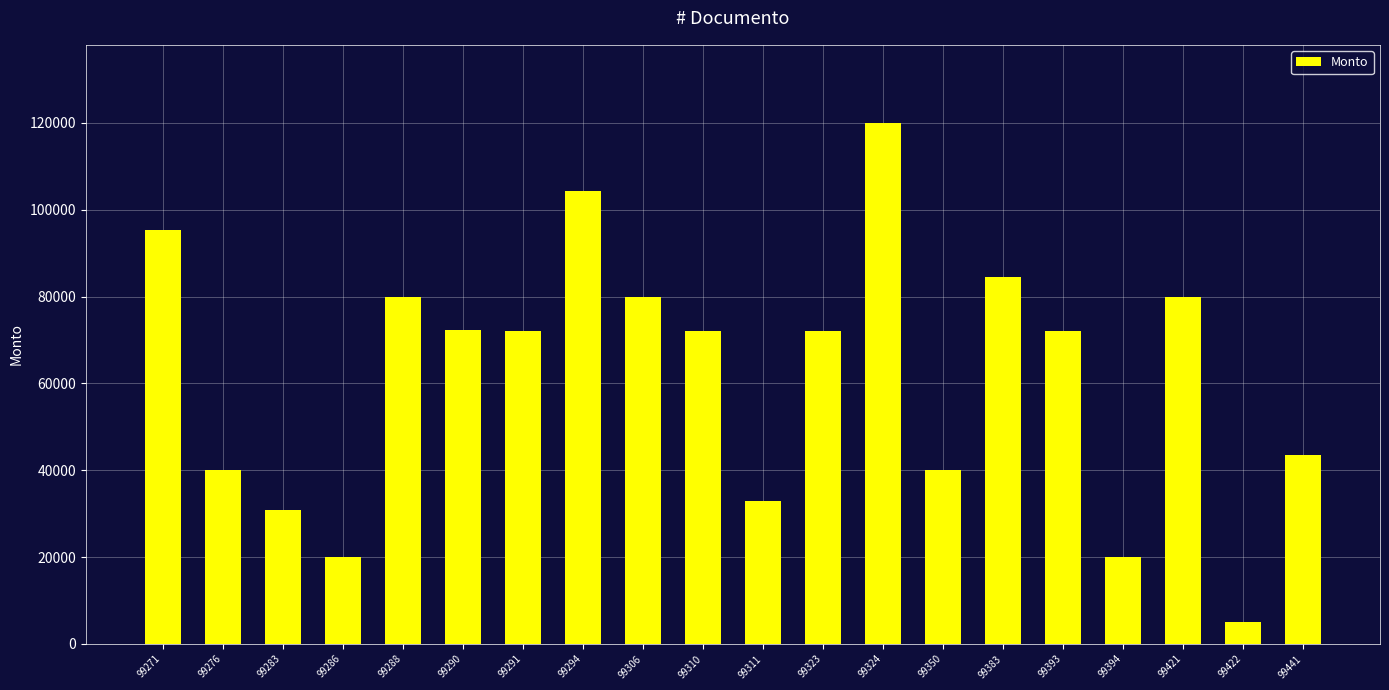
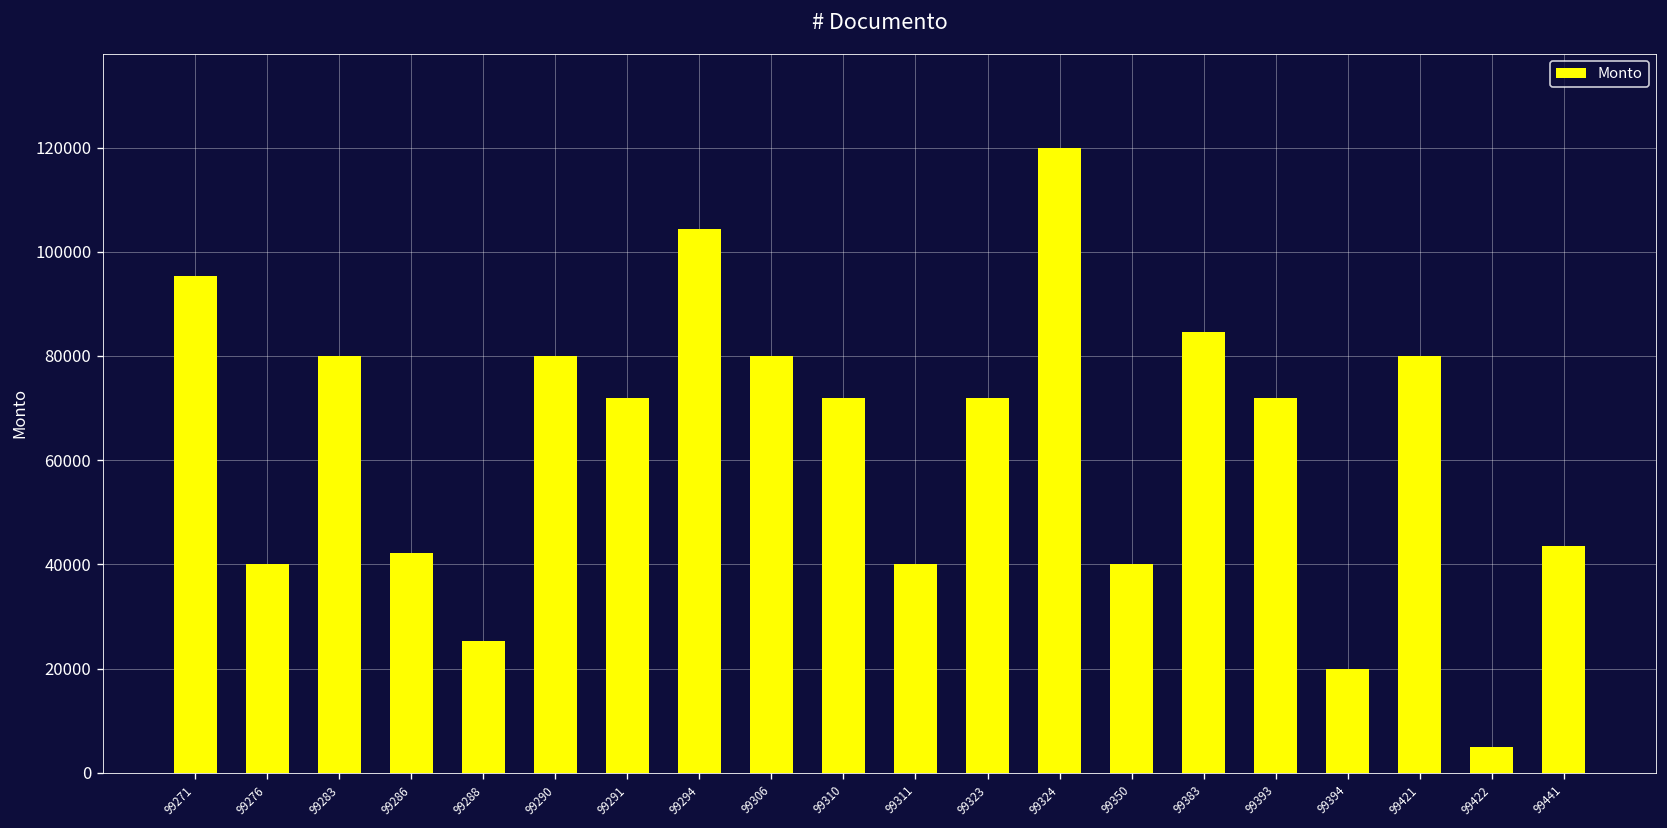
99283: 31000 -> 80000
99286: 20000 -> 42000
99288: 80000 -> 25000
99290: 72000 -> 80000
99311: 33000 -> 40000
